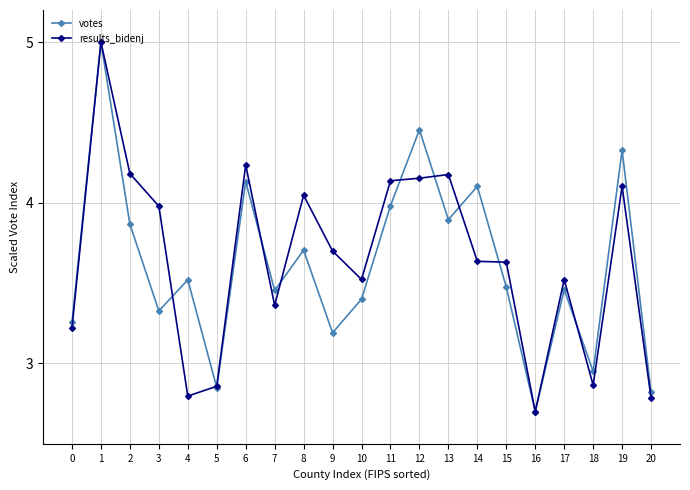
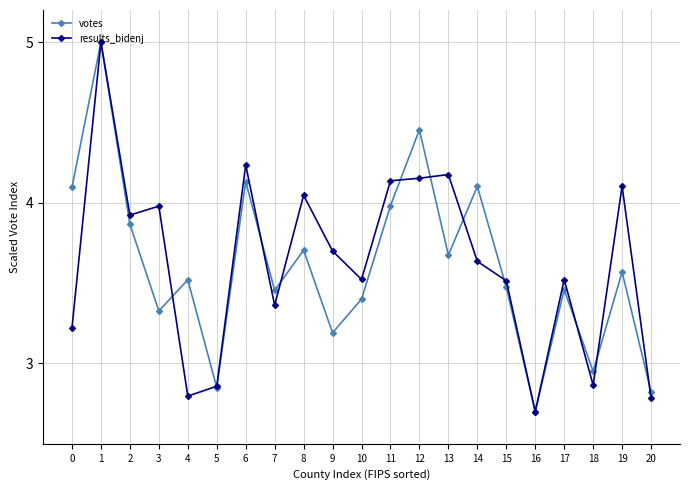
votes, 0: 3.26 -> 4.10
results_bidenj, 2: 4.18 -> 3.92
votes, 13: 3.90 -> 3.67
results_bidenj, 15: 3.63 -> 3.51
votes, 19: 4.33 -> 3.57
